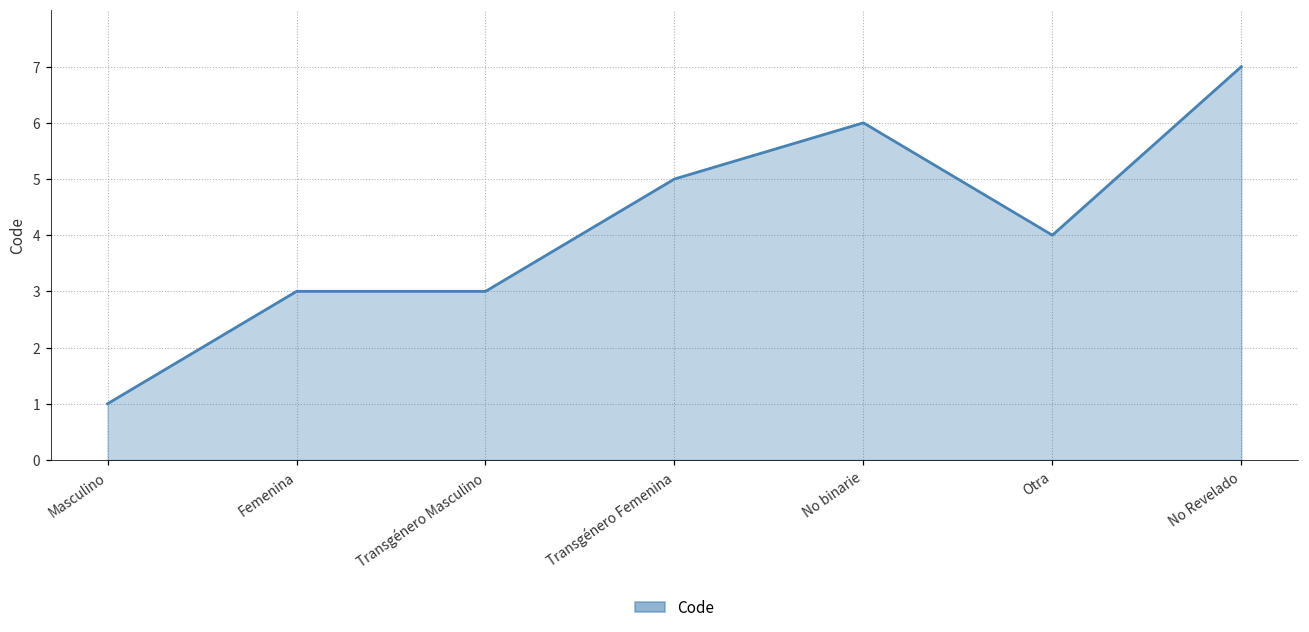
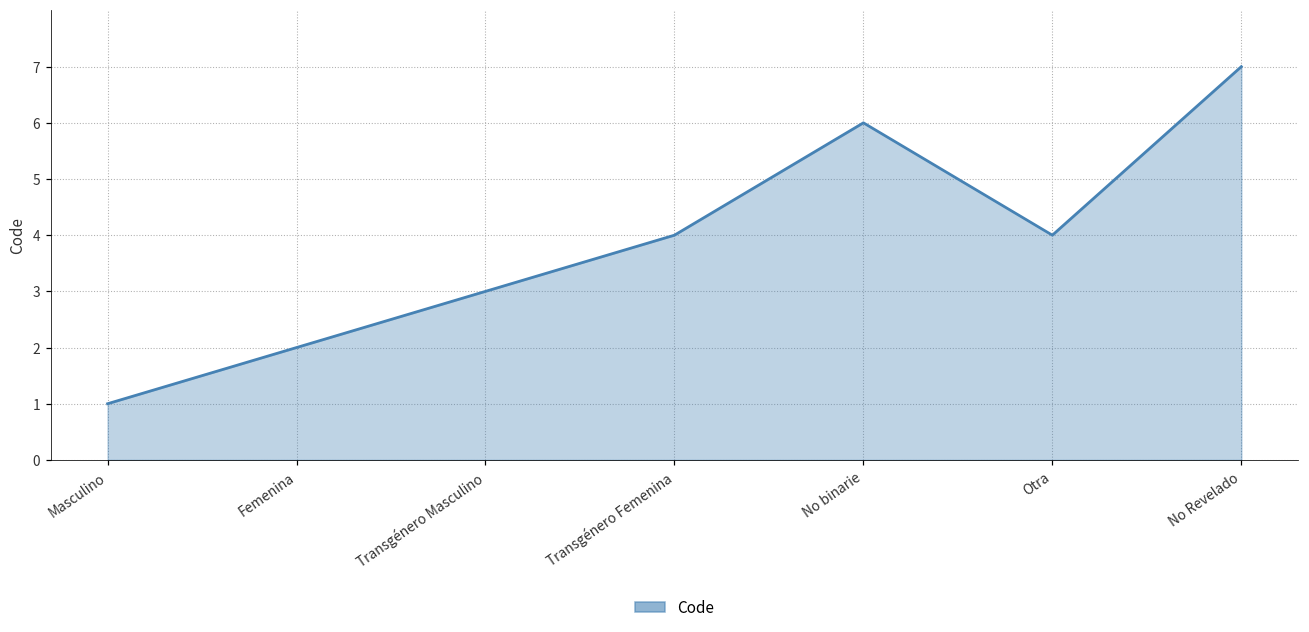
Femenina: 3 -> 2
Transgénero Femenina: 5 -> 4
